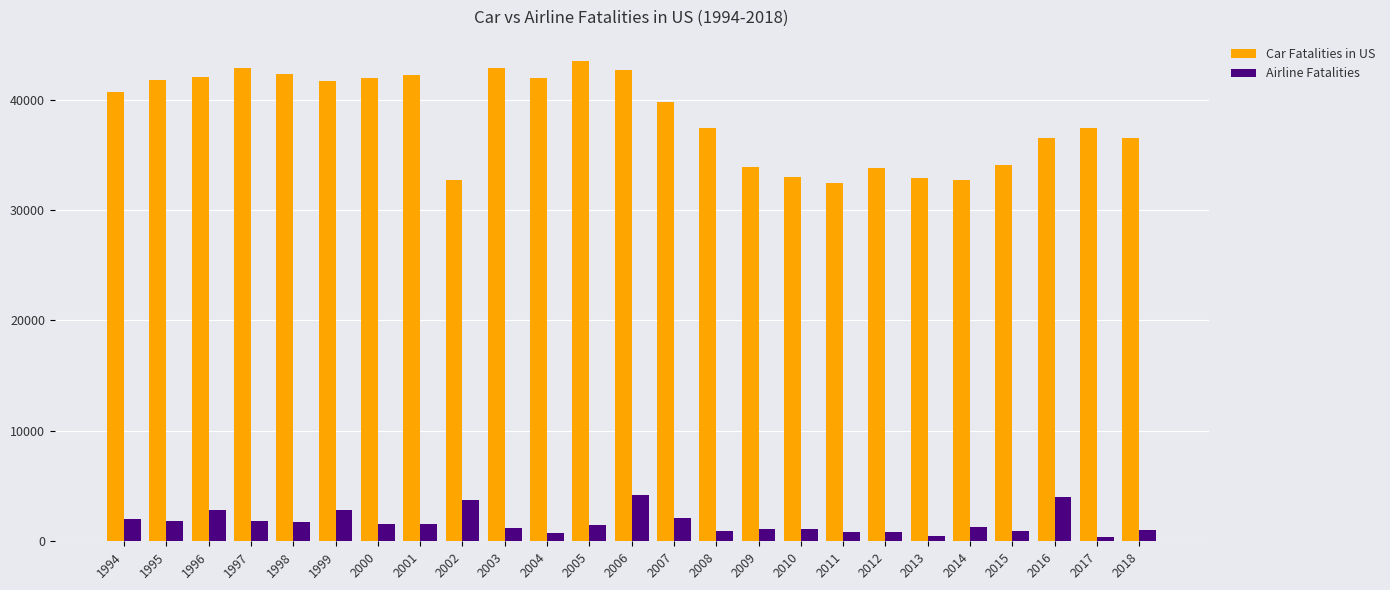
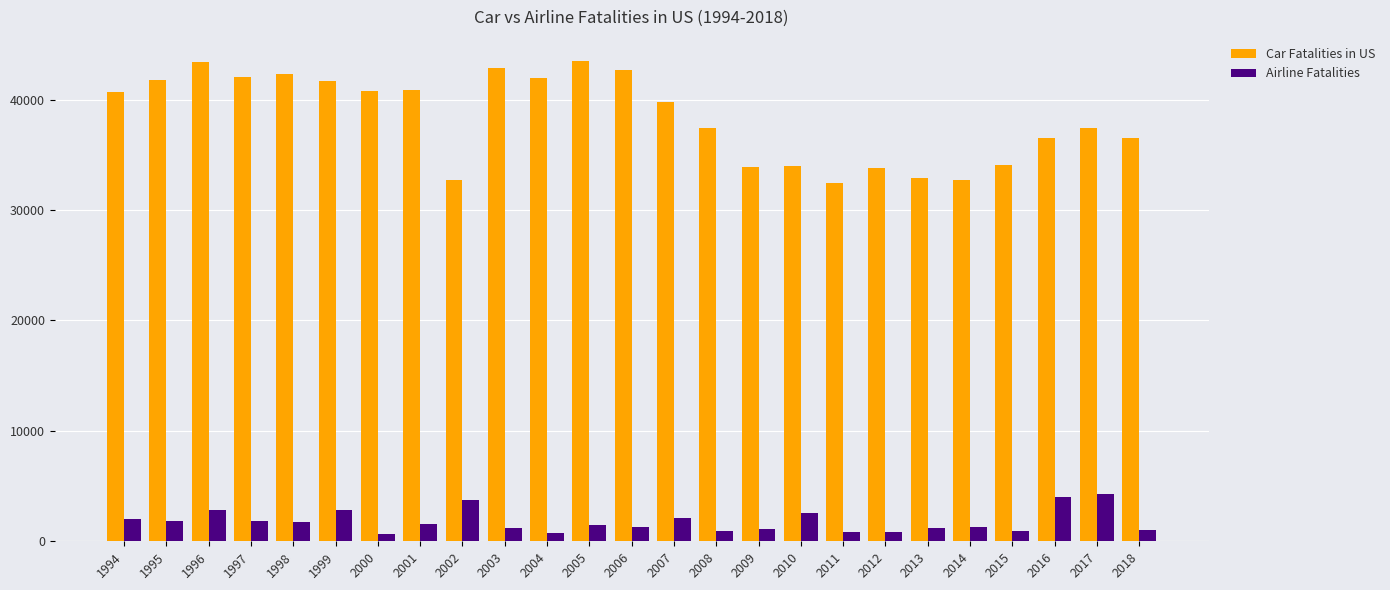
Car Fatalities in US, 1996: 42100 -> 43400
Car Fatalities in US, 1997: 42800 -> 42000
Car Fatalities in US, 2000: 41900 -> 40800
Airline Fatalities, 2000: 1600 -> 600
Car Fatalities in US, 2001: 42200 -> 40900
Airline Fatalities, 2006: 4200 -> 1300
Car Fatalities in US, 2010: 33000 -> 34000
Airline Fatalities, 2010: 1100 -> 2500
Airline Fatalities, 2013: 500 -> 1200
Airline Fatalities, 2017: 400 -> 4300
